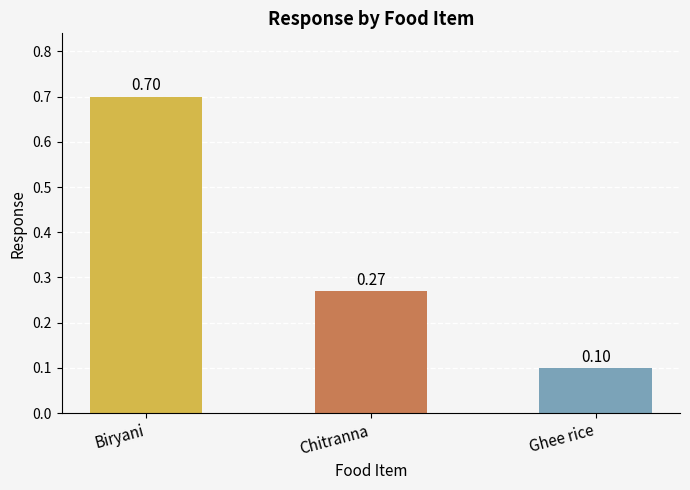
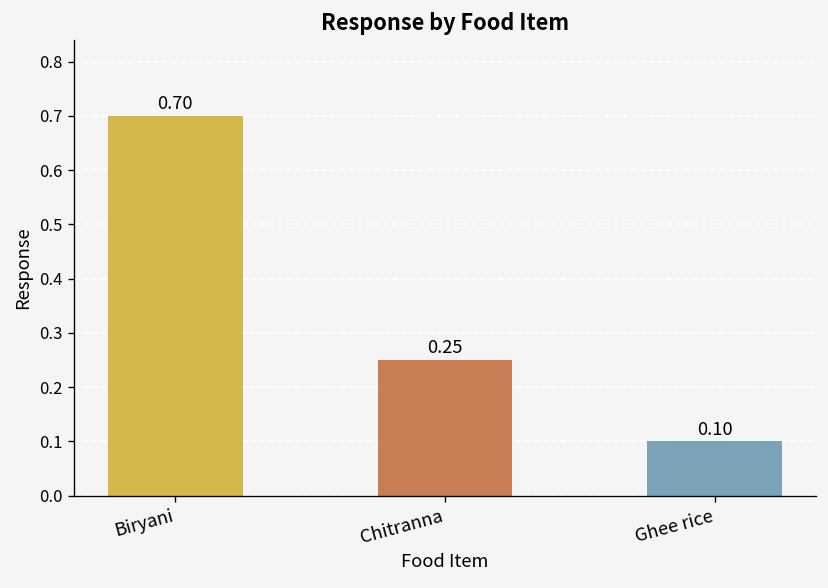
Chitranna: 0.27 -> 0.25
